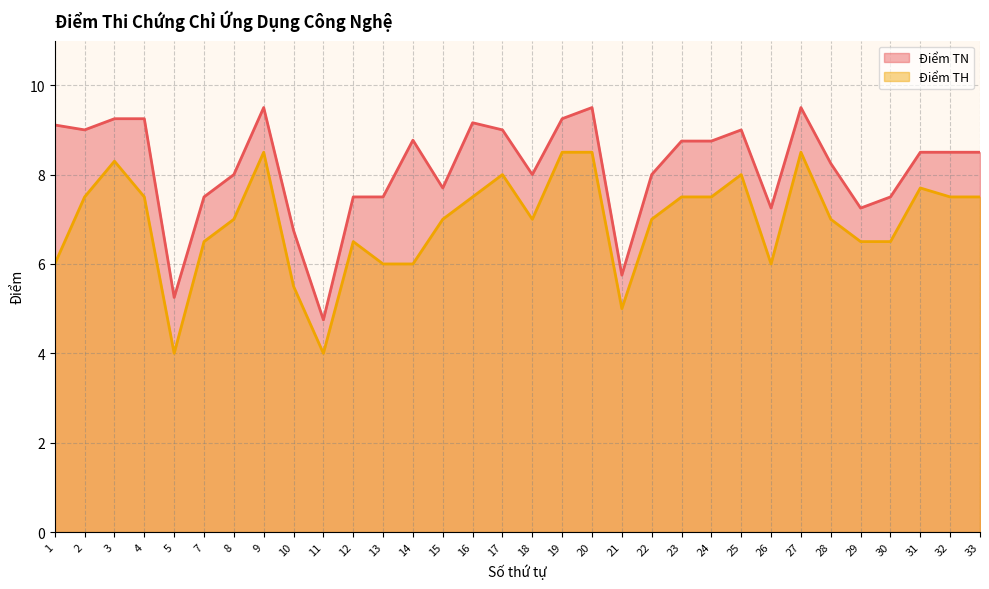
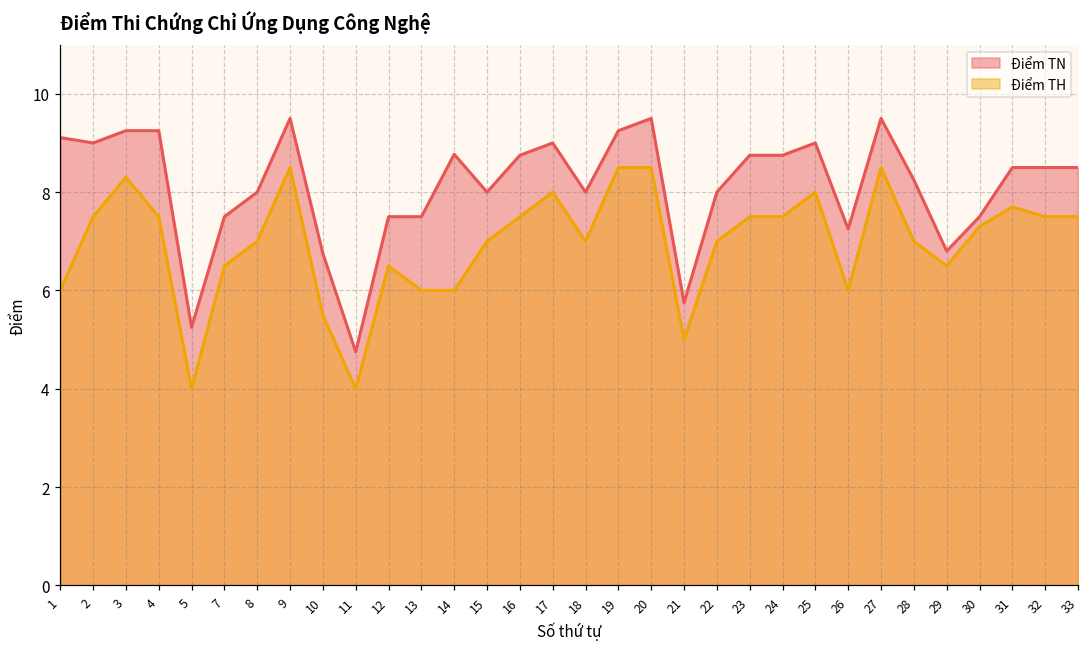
Điểm TN, 15: 7.7 -> 8.0
Điểm TN, 16: 9.2 -> 8.8
Điểm TN, 29: 7.3 -> 6.8
Điểm TH, 30: 6.5 -> 7.3
